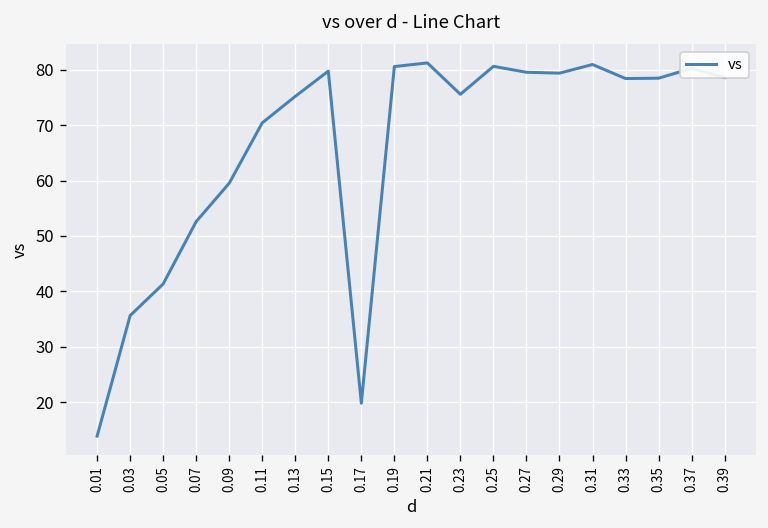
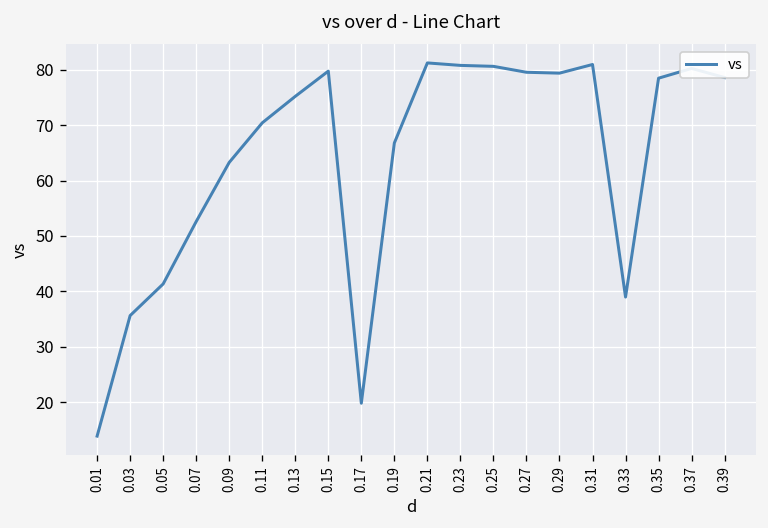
0.09: 60 -> 63
0.19: 81 -> 67
0.23: 76 -> 81
0.33: 78 -> 39
